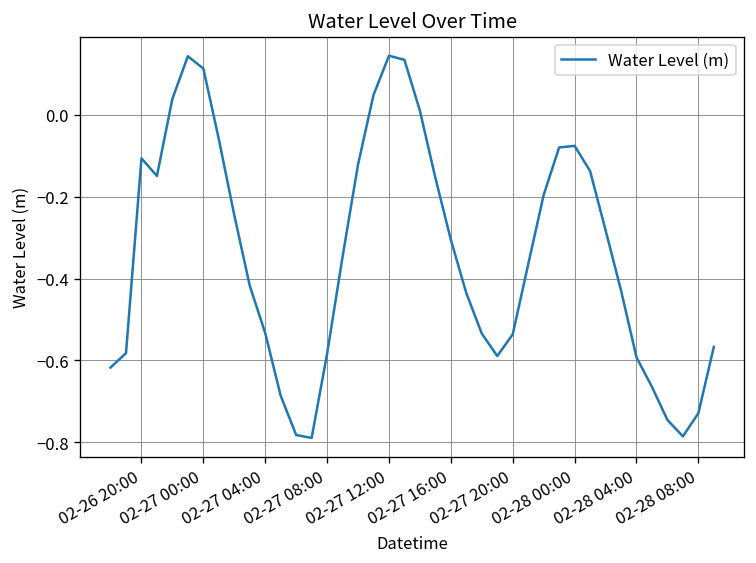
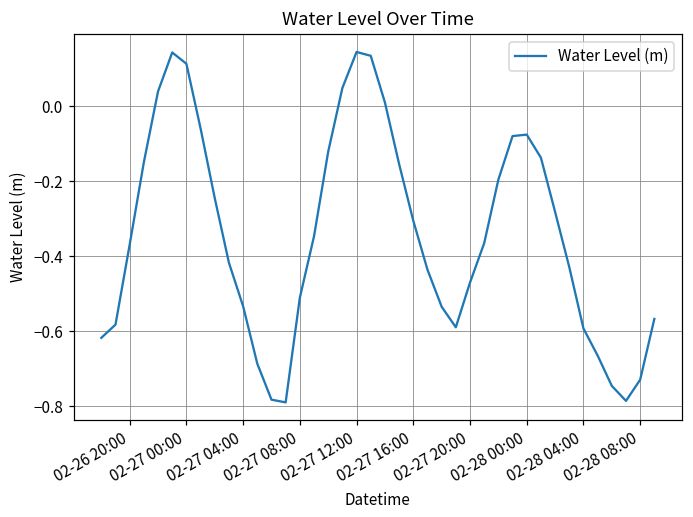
02-26 20:00: -0.11 -> -0.37
02-27 08:00: -0.58 -> -0.51
02-27 20:00: -0.54 -> -0.47
